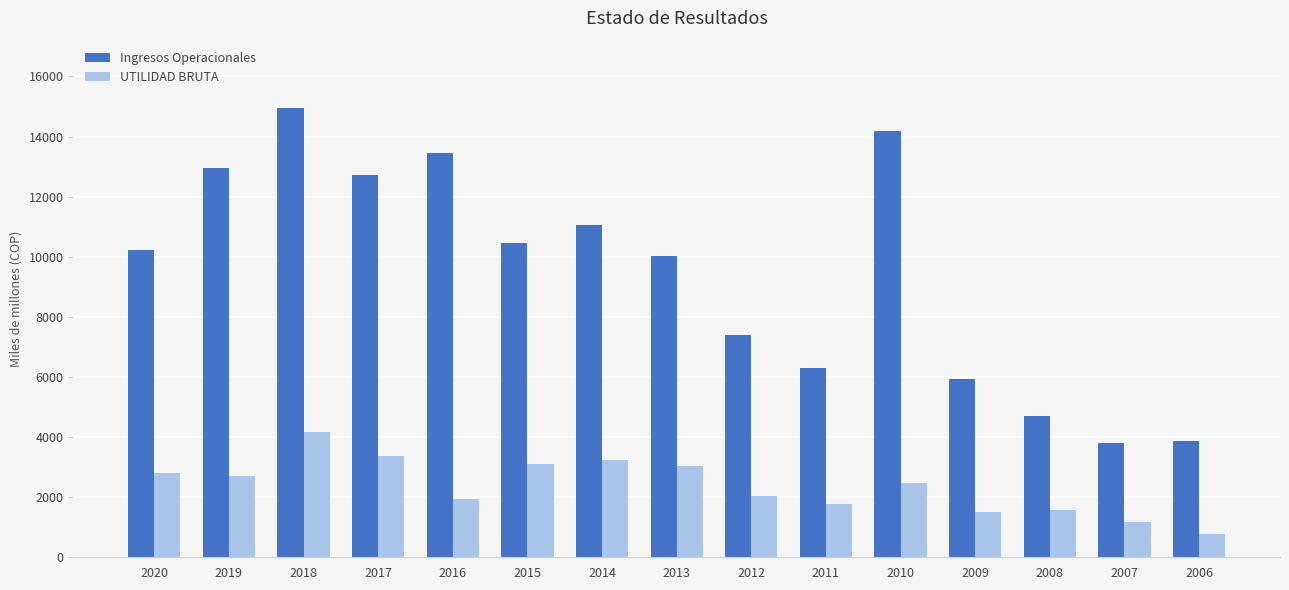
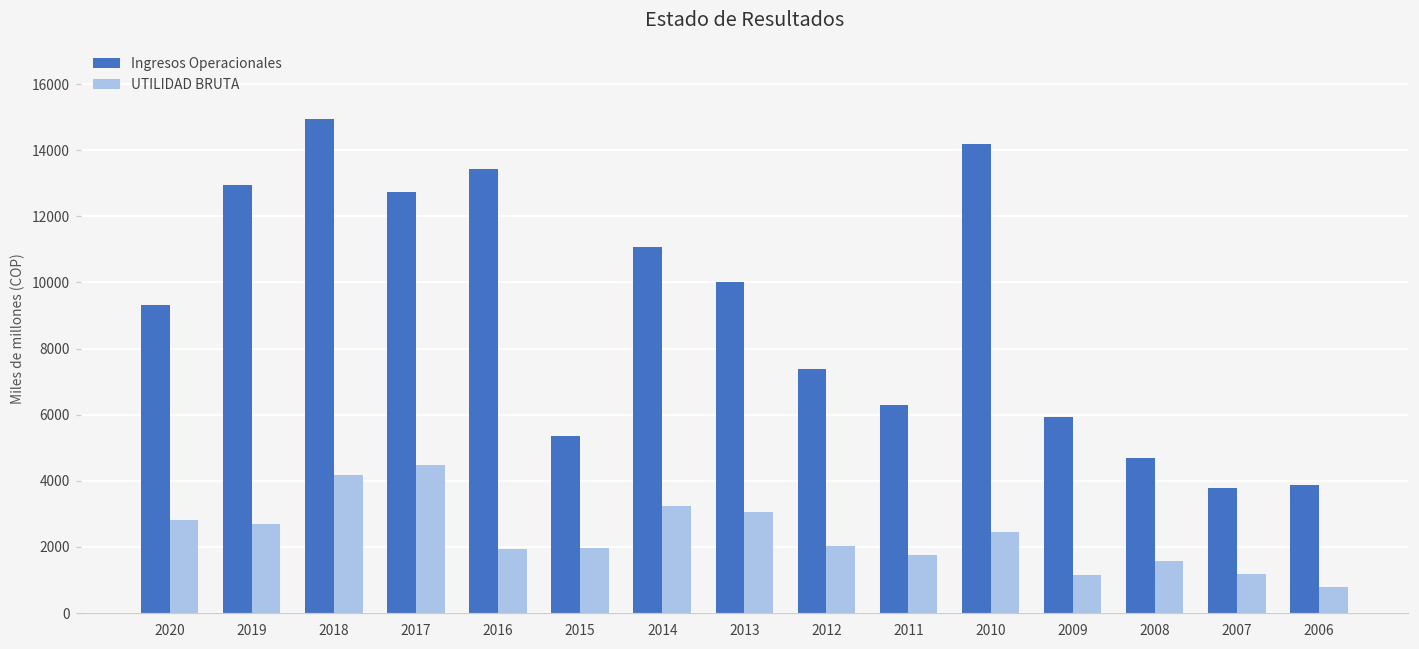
Ingresos Operacionales, 2020: 10200 -> 9300
UTILIDAD BRUTA, 2017: 3400 -> 4500
Ingresos Operacionales, 2015: 10500 -> 5400
UTILIDAD BRUTA, 2015: 3100 -> 2000
UTILIDAD BRUTA, 2009: 1500 -> 1100
